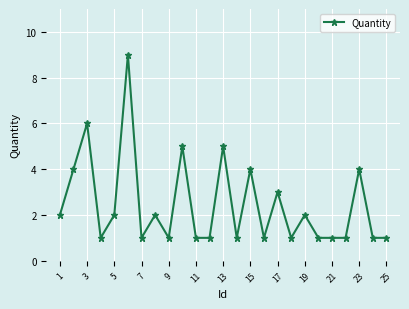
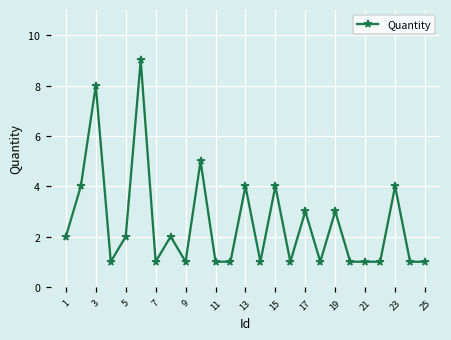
3: 6 -> 8
13: 5 -> 4
19: 2 -> 3
